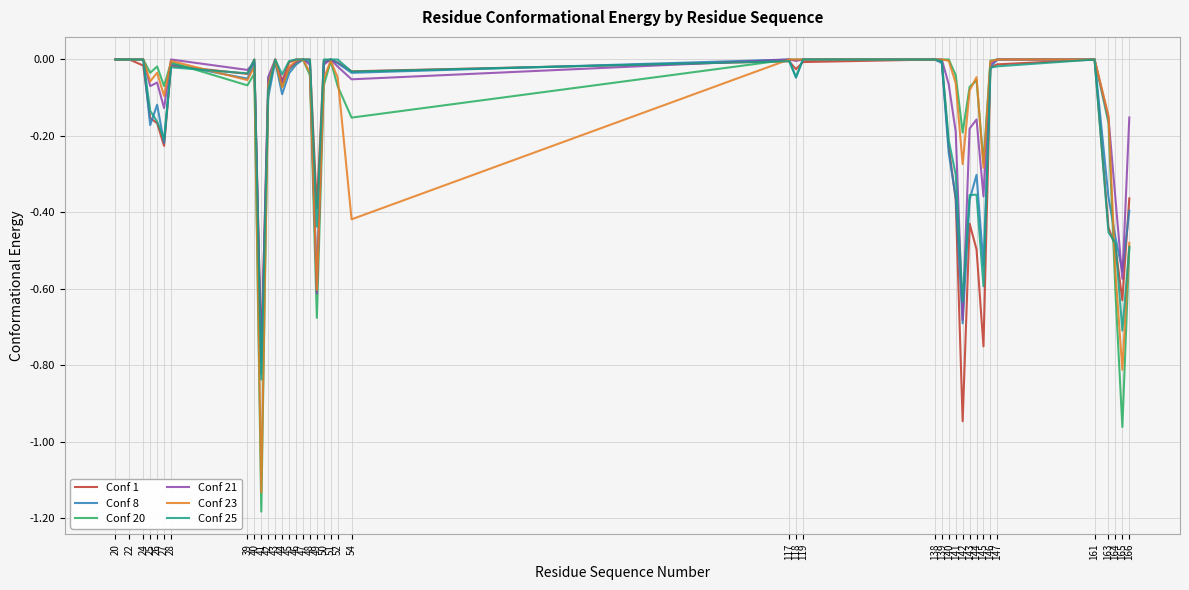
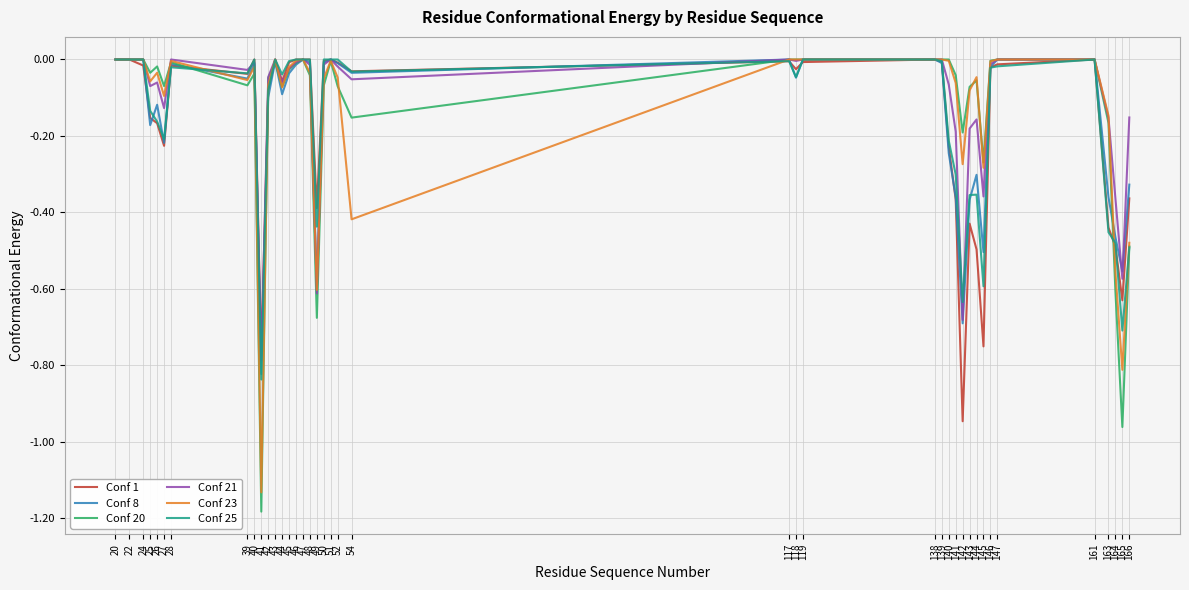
Conf 8, 145: -0.54 -> -0.50
Conf 8, 166: -0.40 -> -0.33
